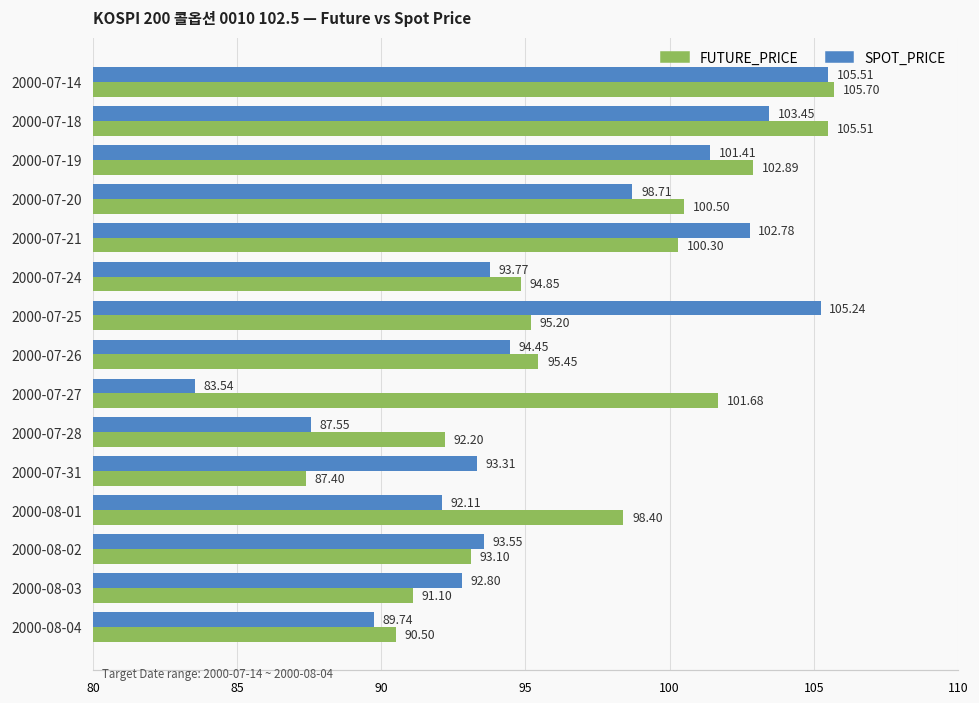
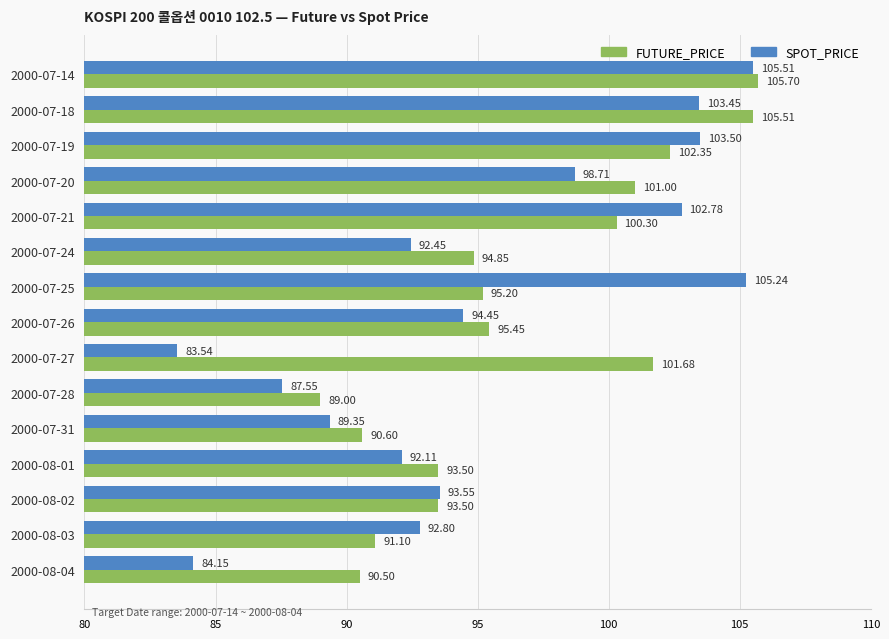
SPOT_PRICE, 2000-07-19: 101.41 -> 103.50
FUTURE_PRICE, 2000-07-19: 102.89 -> 102.35
FUTURE_PRICE, 2000-07-20: 100.50 -> 101.00
SPOT_PRICE, 2000-07-24: 93.77 -> 92.45
FUTURE_PRICE, 2000-07-28: 92.20 -> 89.00
SPOT_PRICE, 2000-07-31: 93.31 -> 89.35
FUTURE_PRICE, 2000-07-31: 87.40 -> 90.60
FUTURE_PRICE, 2000-08-01: 98.40 -> 93.50
FUTURE_PRICE, 2000-08-02: 93.10 -> 93.50
SPOT_PRICE, 2000-08-04: 89.74 -> 84.15
